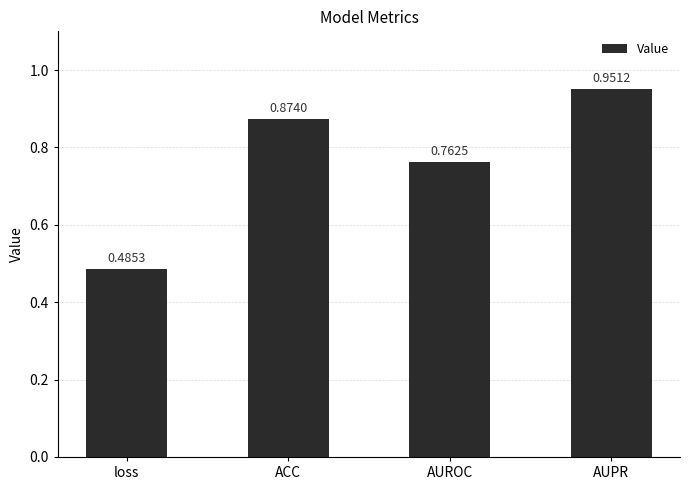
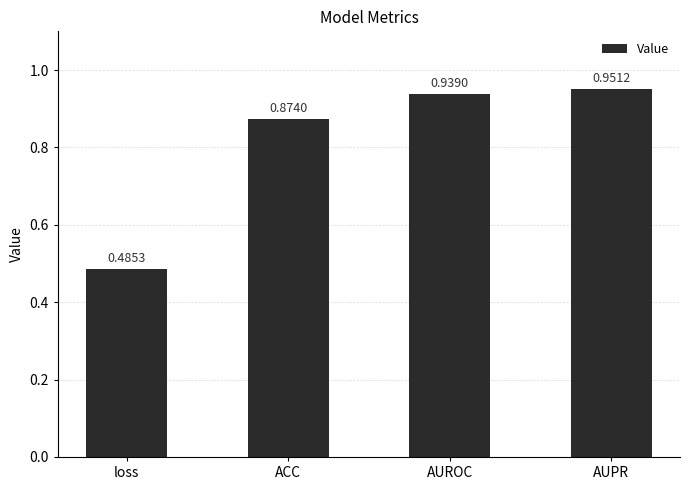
AUROC: 0.7625 -> 0.9390
